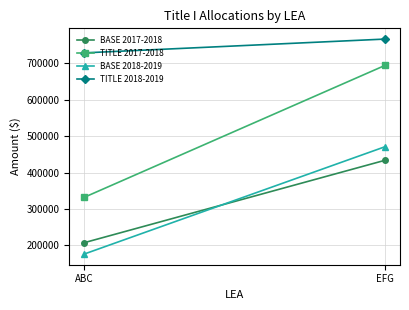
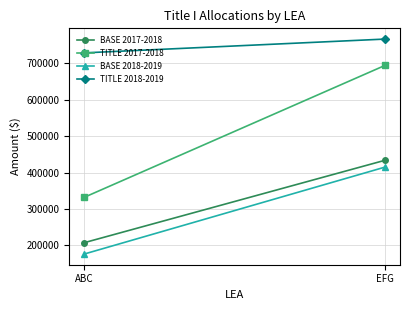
BASE 2018-2019, EFG: 470000 -> 420000
